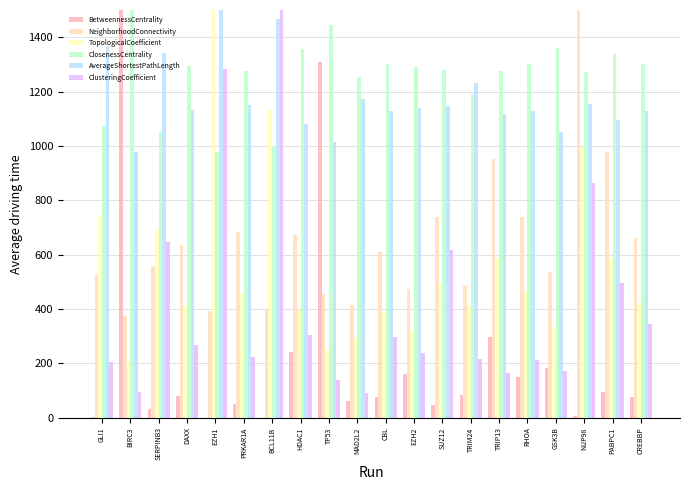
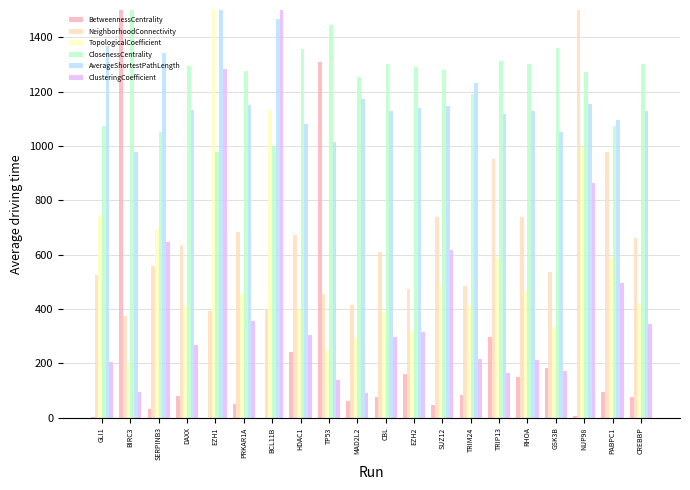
ClusteringCoefficient, PRKAR1A: 220 -> 360
ClusteringCoefficient, EZH2: 240 -> 310
ClosenessCentrality, TRIP13: 1270 -> 1310
ClosenessCentrality, PABPC1: 1340 -> 1070
